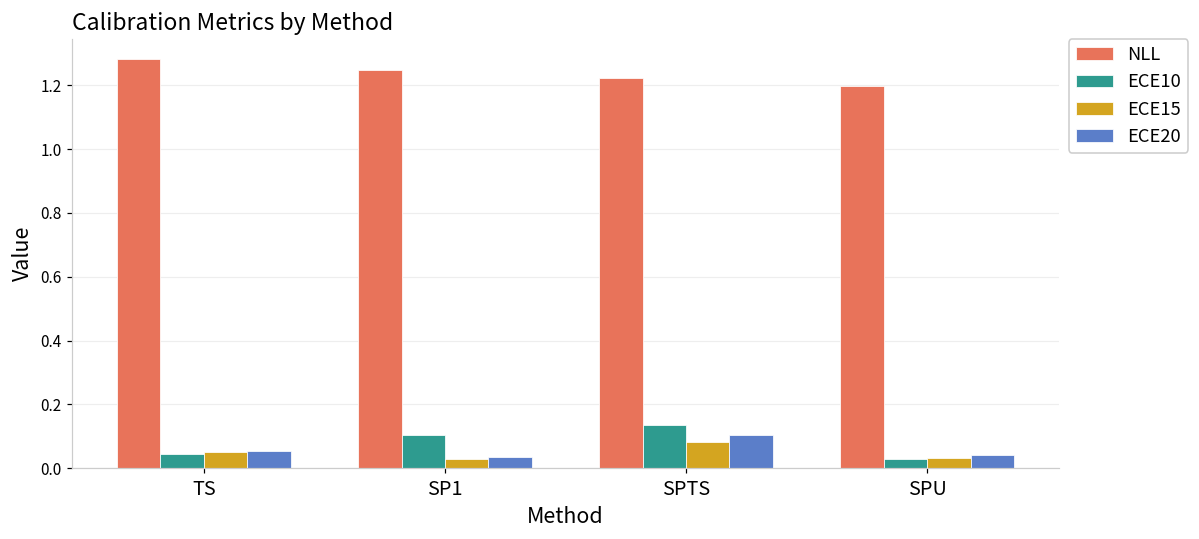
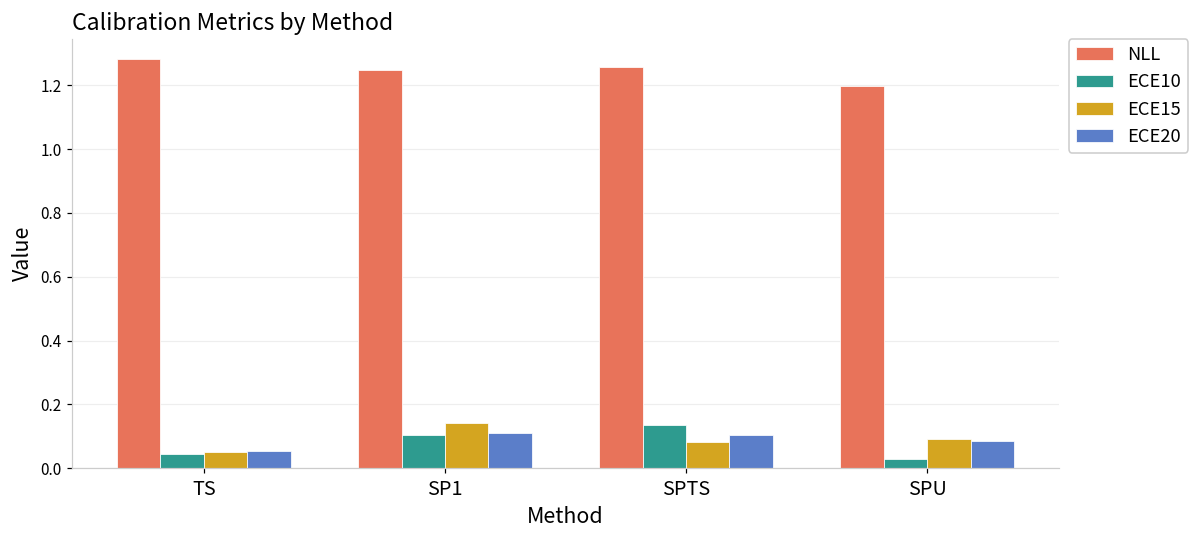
ECE15, SP1: 0.03 -> 0.14
ECE20, SP1: 0.03 -> 0.11
NLL, SPTS: 1.22 -> 1.26
ECE15, SPU: 0.03 -> 0.09
ECE20, SPU: 0.04 -> 0.08
